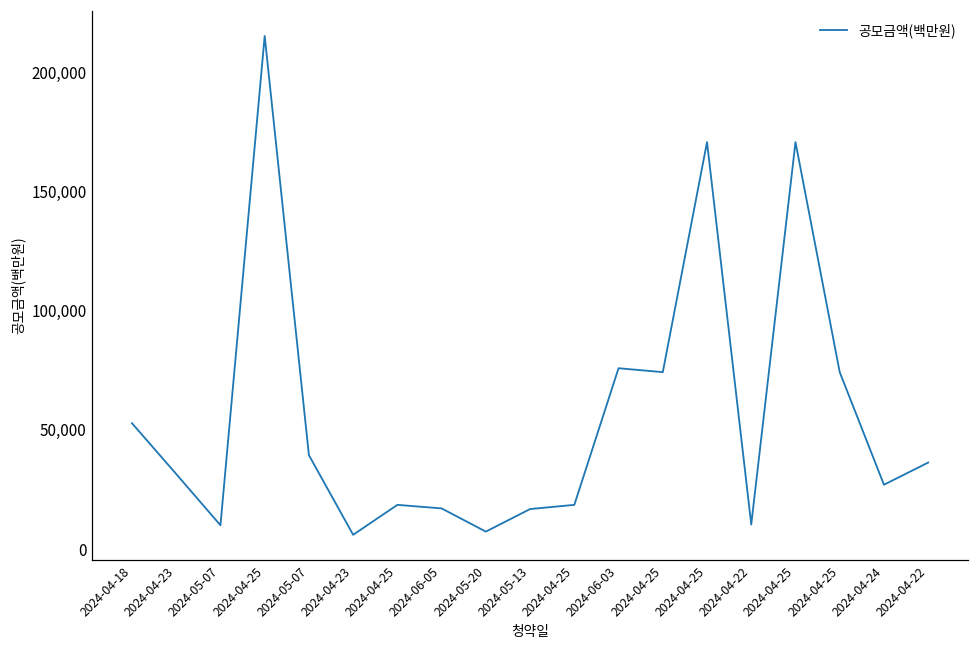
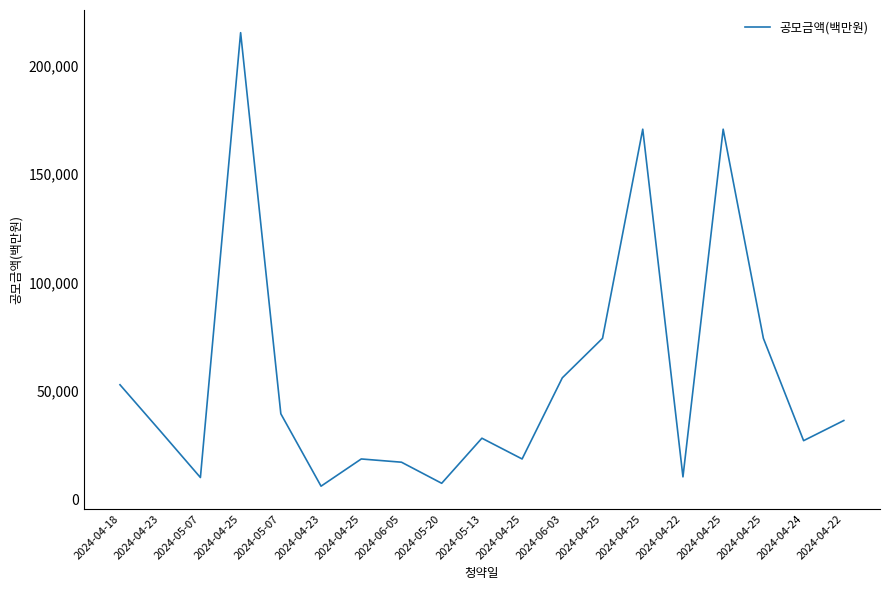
2024-05-13: 17,000 -> 28,000
2024-06-03: 76,000 -> 56,000
